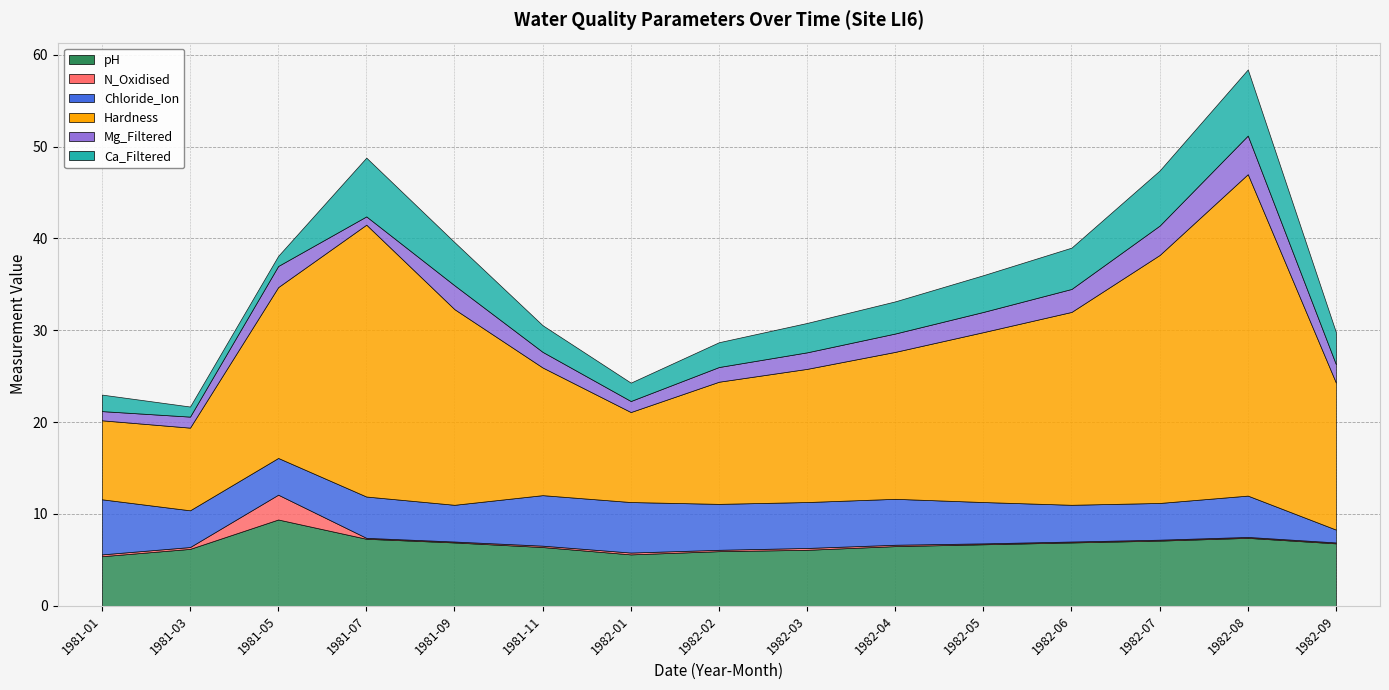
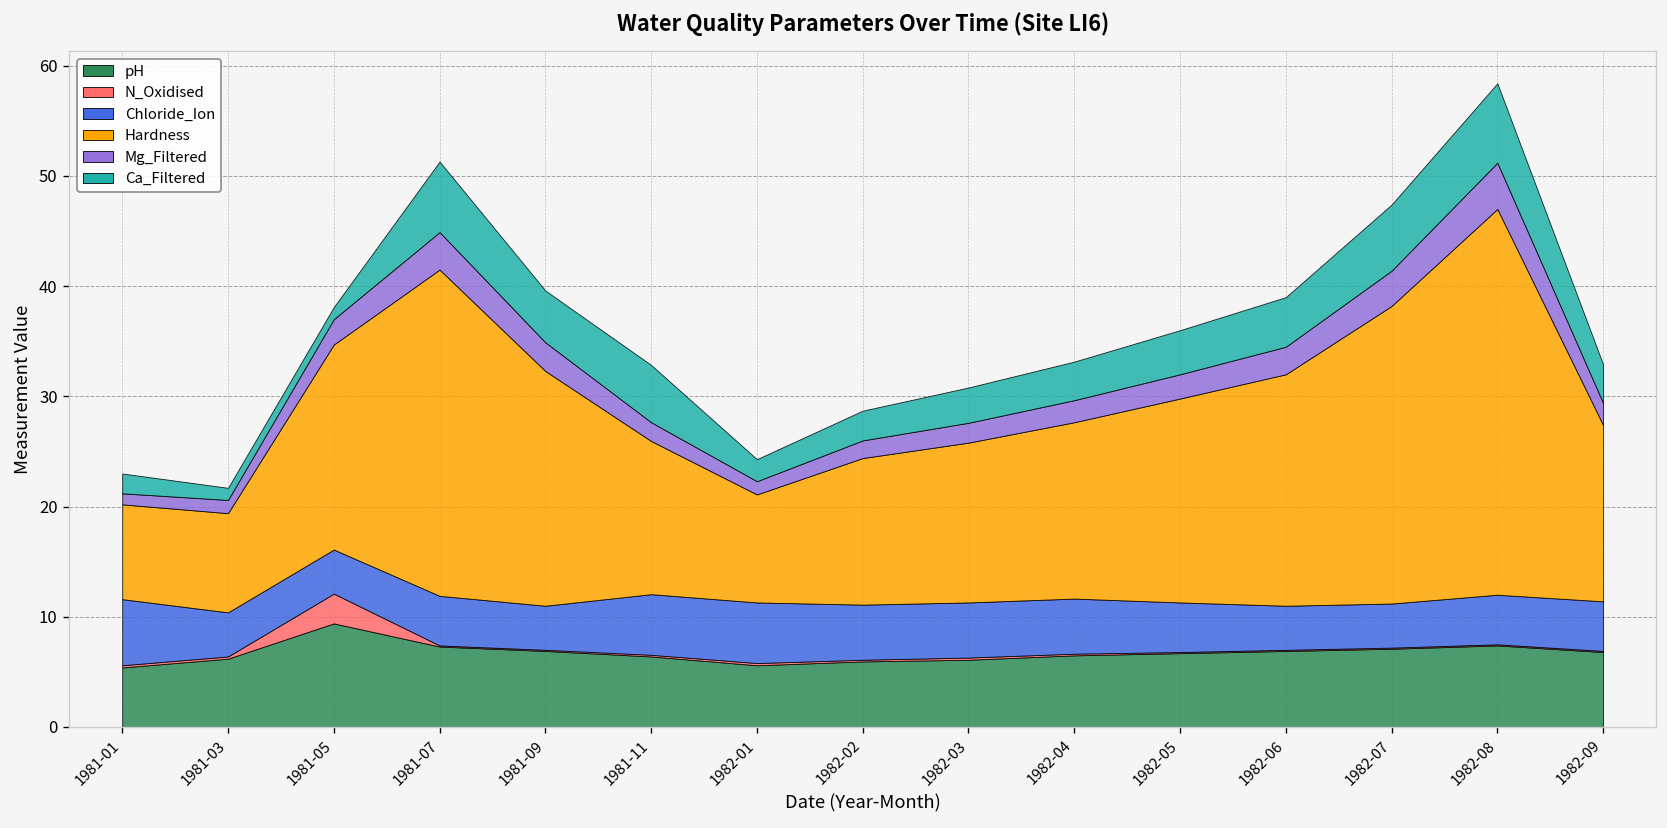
Mg_Filtered, 1981-07: 1 -> 3
Ca_Filtered, 1981-11: 3 -> 5
Chloride_Ion, 1982-09: 1 -> 4
